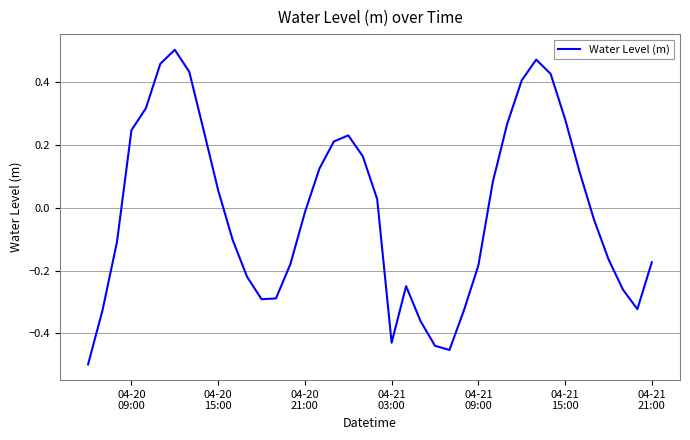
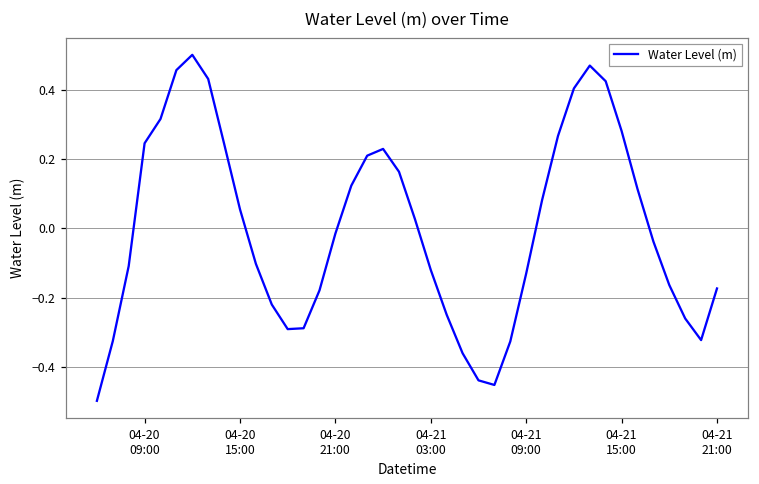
04-21 03:00: -0.43 -> -0.12
04-21 09:00: -0.18 -> -0.13
